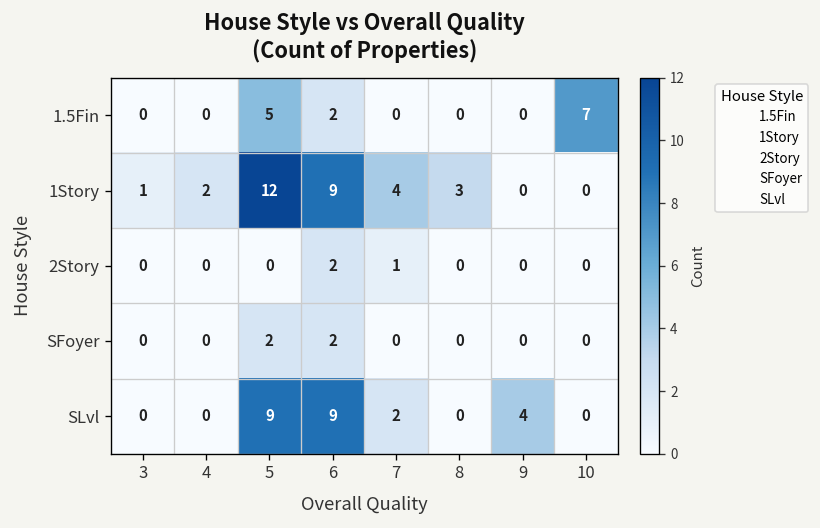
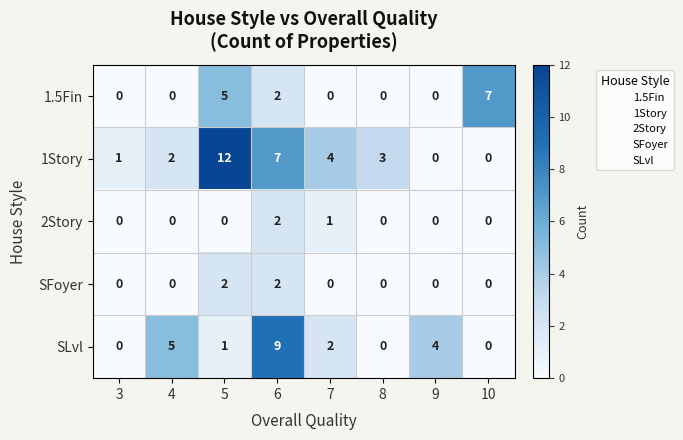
1Story, 6: 9 -> 7
SLvl, 4: 0 -> 5
SLvl, 5: 9 -> 1
